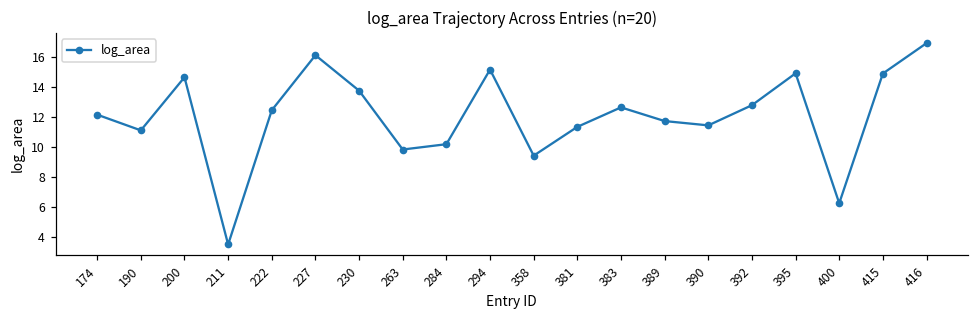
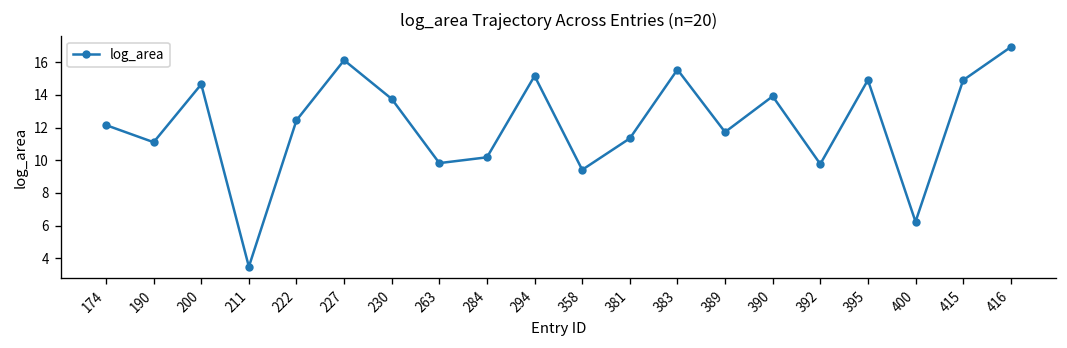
383: 12.6 -> 15.5
390: 11.4 -> 13.9
392: 12.8 -> 9.8
